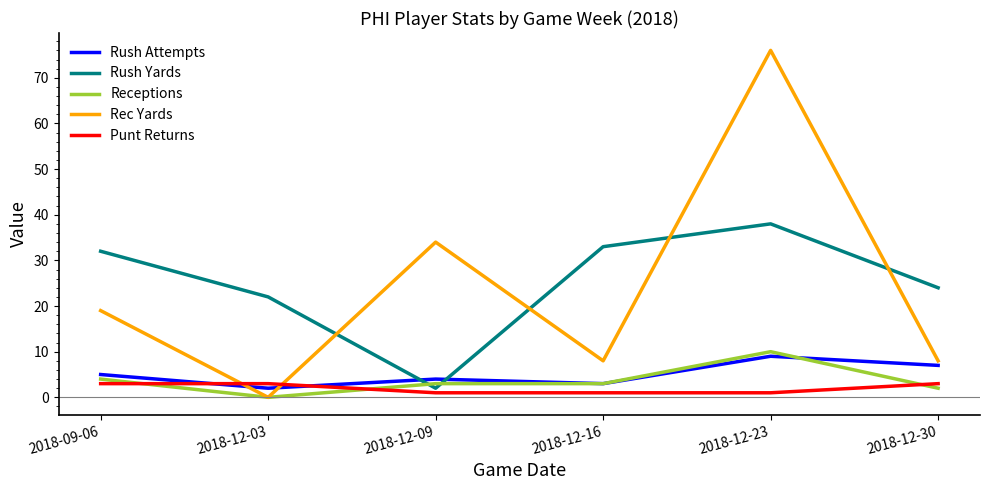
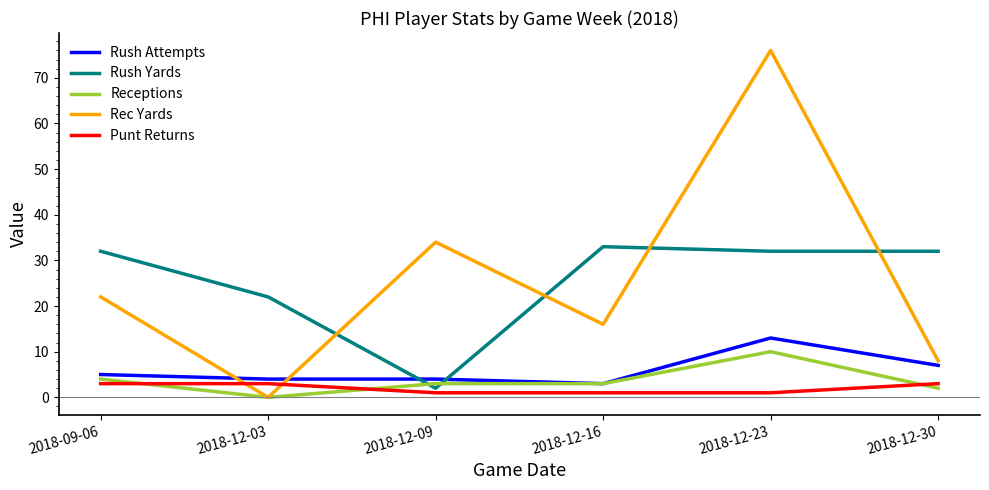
Rec Yards, 2018-09-06: 19 -> 22
Rush Attempts, 2018-12-03: 2 -> 4
Rec Yards, 2018-12-16: 8 -> 16
Rush Attempts, 2018-12-23: 9 -> 13
Rush Yards, 2018-12-23: 38 -> 32
Rush Yards, 2018-12-30: 24 -> 32
